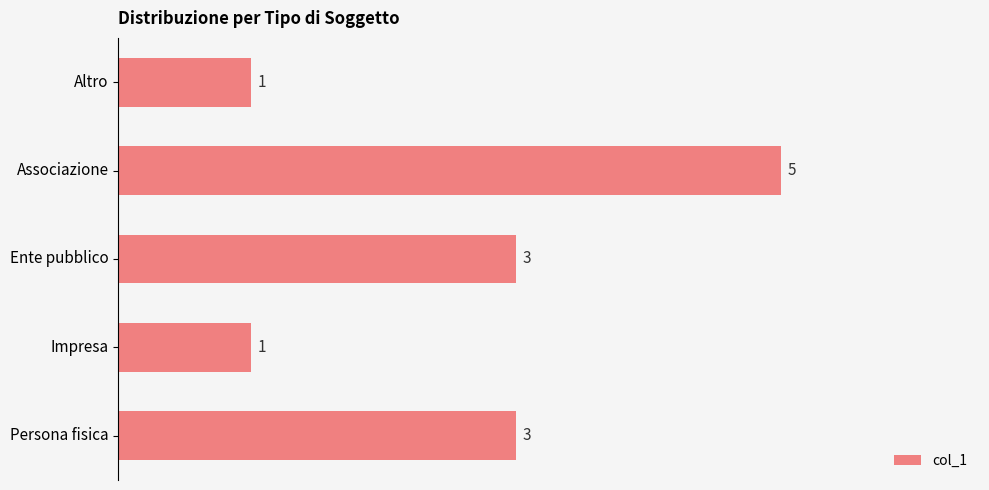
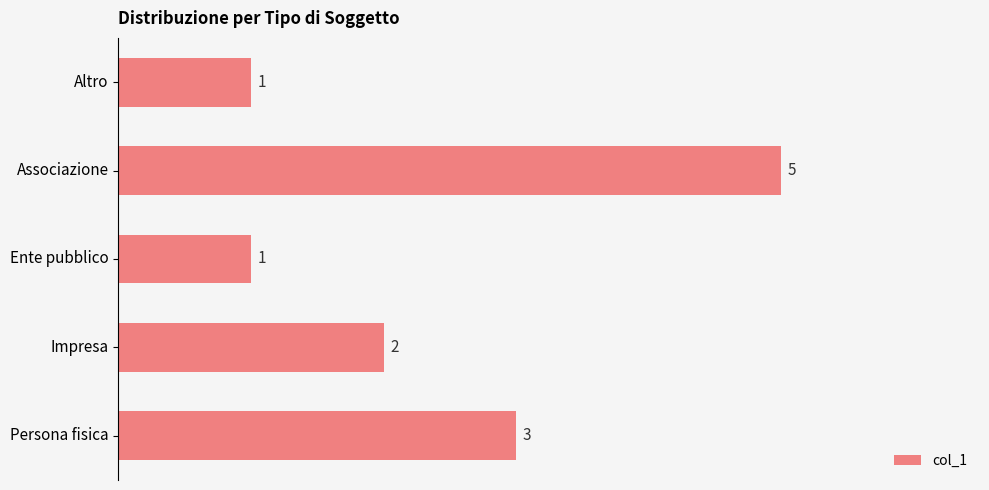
Ente pubblico: 3 -> 1
Impresa: 1 -> 2
